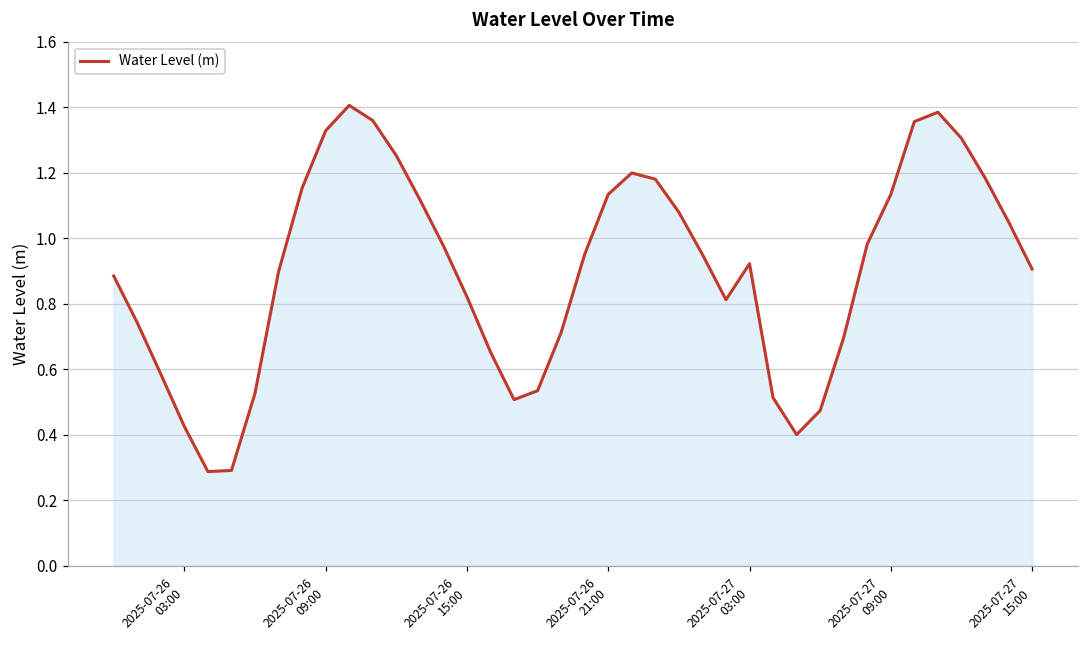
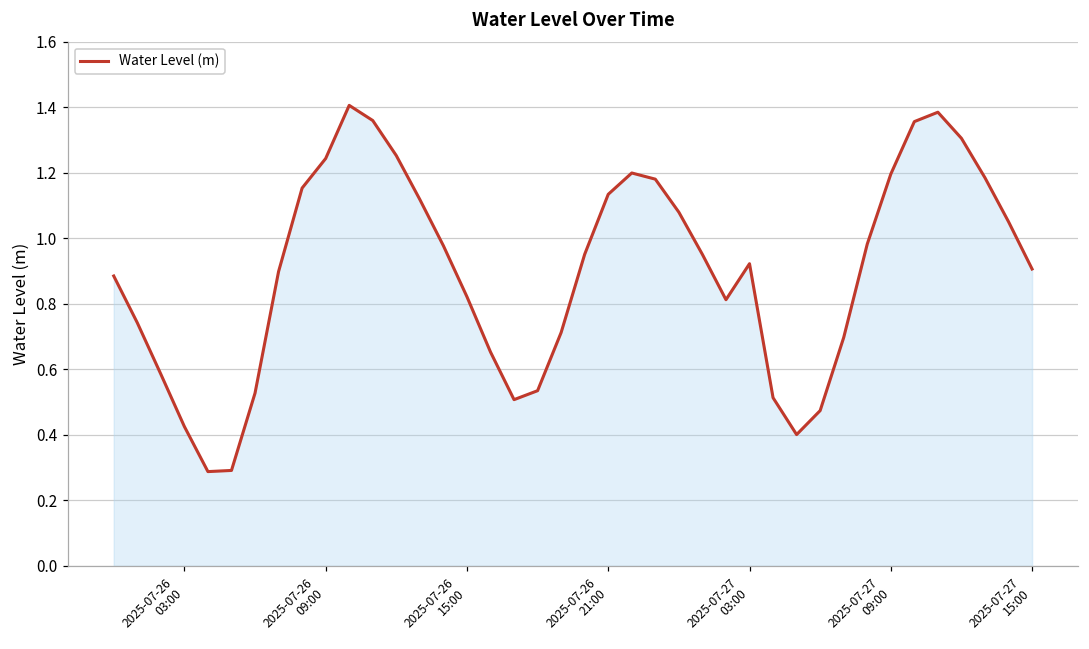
2025-07-26 09:00: 1.33 -> 1.24
2025-07-27 09:00: 1.13 -> 1.20
